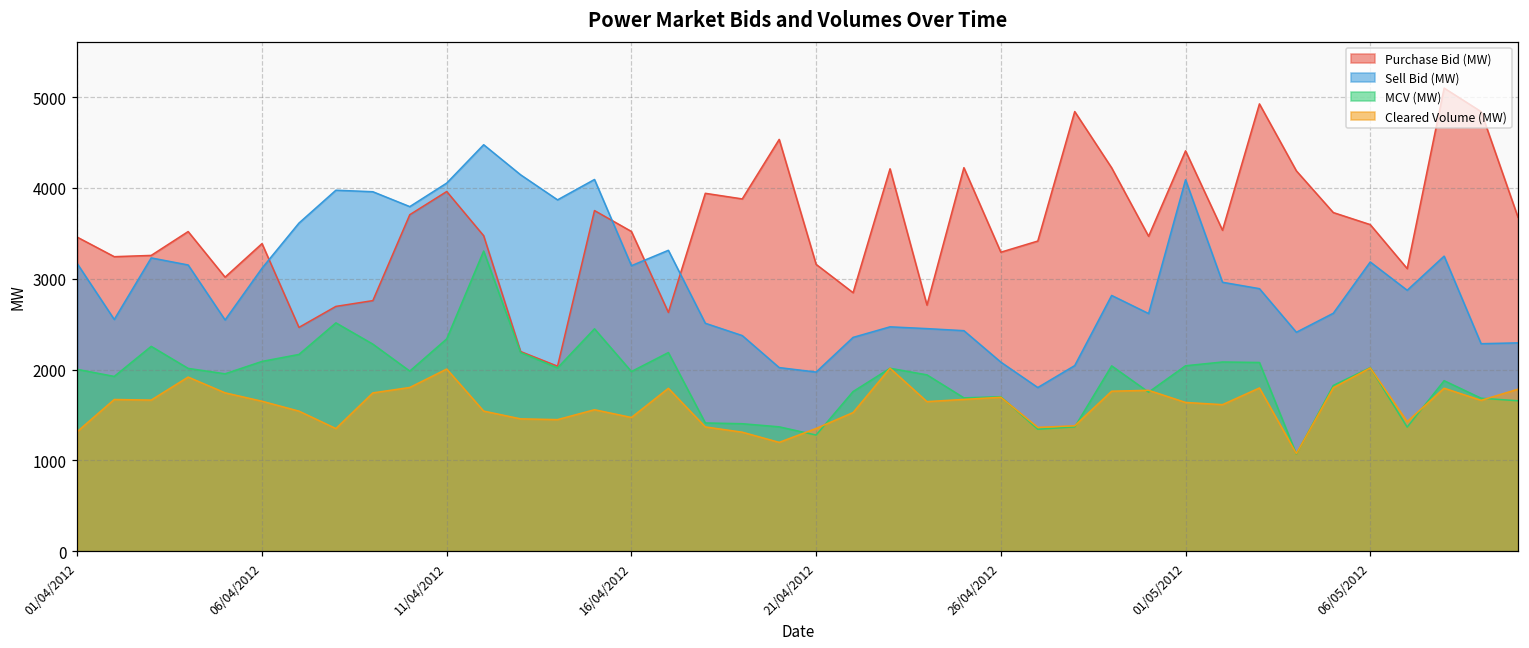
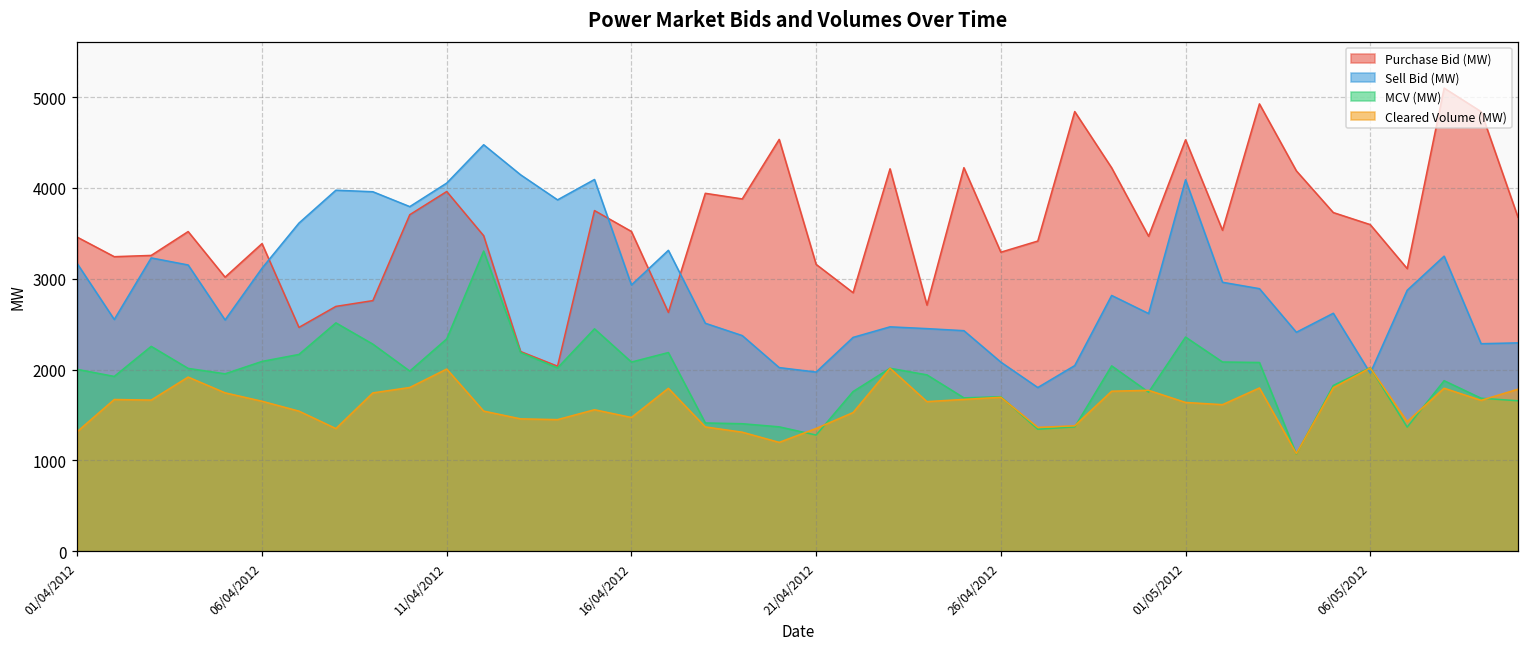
Sell Bid (MW), 16/04/2012: 3100 -> 2900
MCV (MW), 16/04/2012: 2000 -> 2100
Purchase Bid (MW), 01/05/2012: 4400 -> 4500
MCV (MW), 01/05/2012: 2000 -> 2400
Sell Bid (MW), 06/05/2012: 3200 -> 2000
